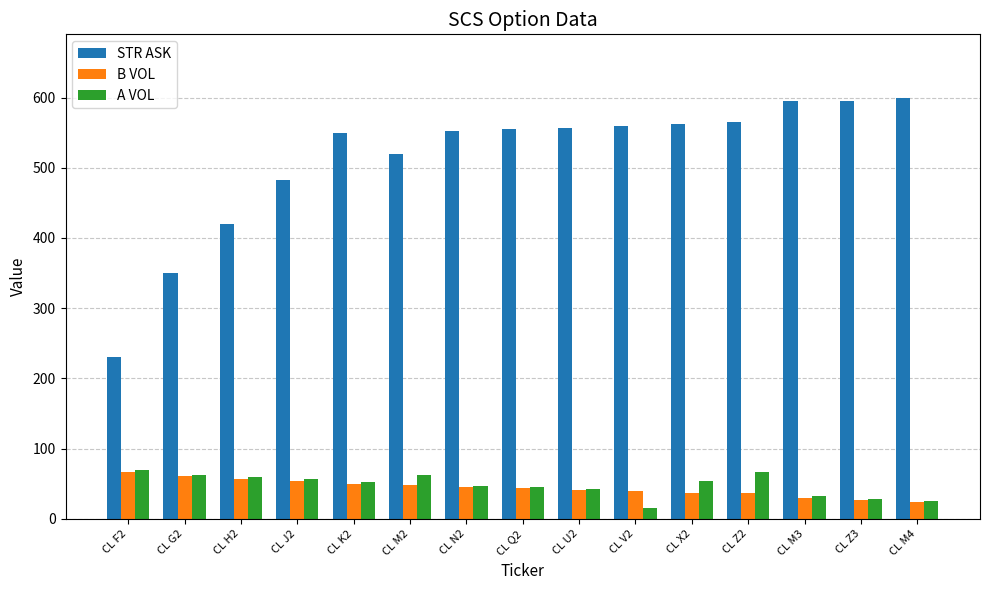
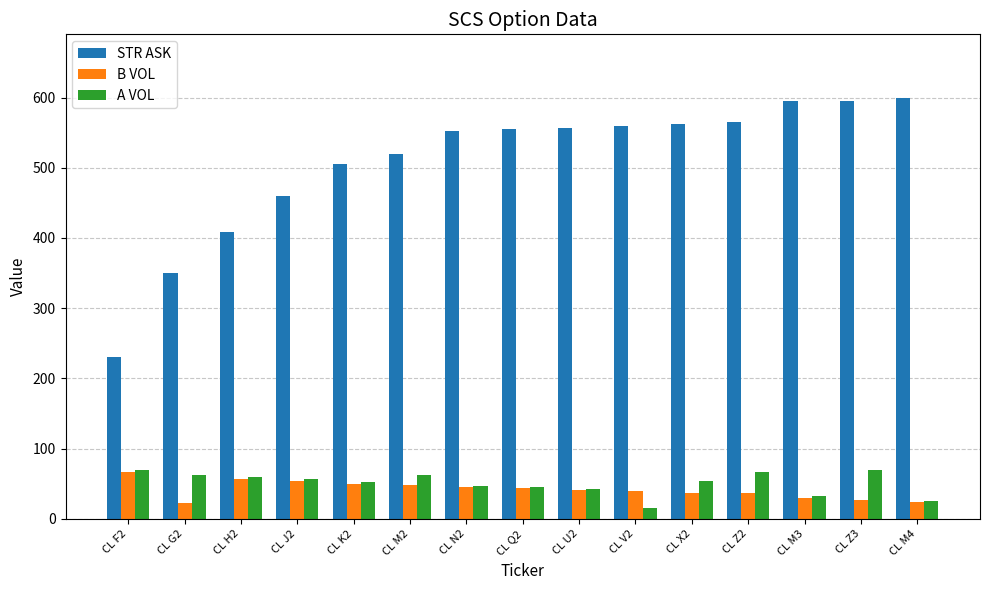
B VOL, CL G2: 60 -> 20
STR ASK, CL H2: 420 -> 410
STR ASK, CL J2: 480 -> 460
STR ASK, CL K2: 550 -> 510
A VOL, CL Z3: 30 -> 70
